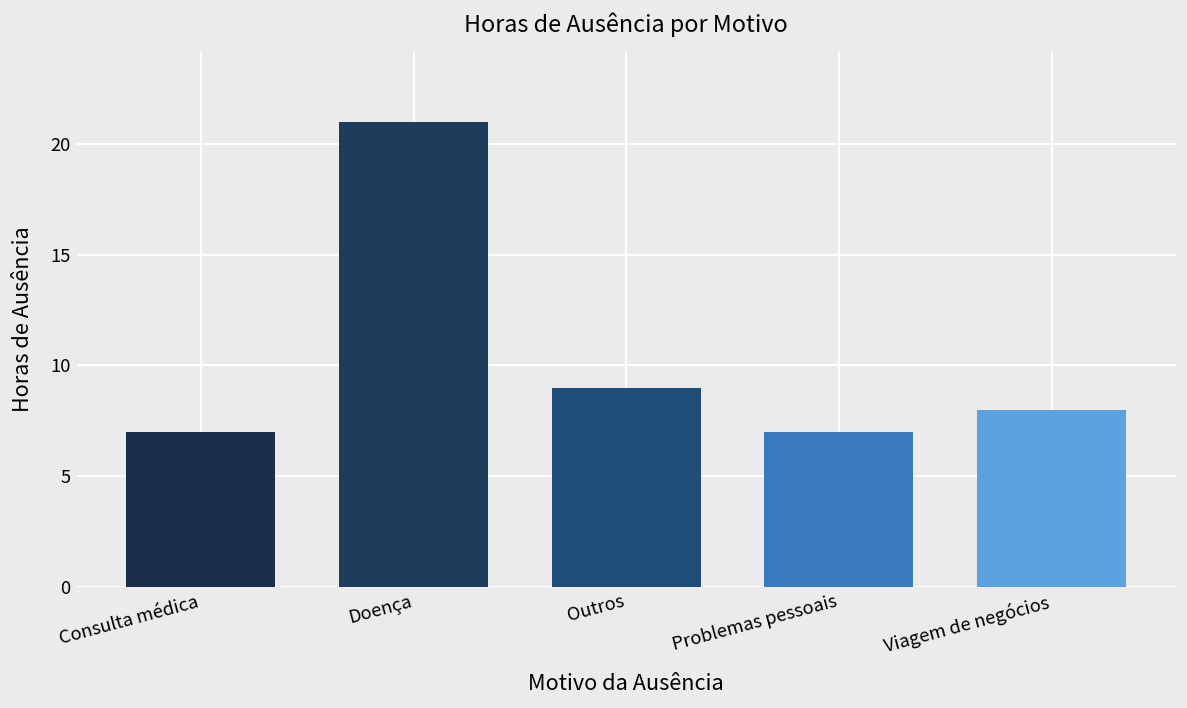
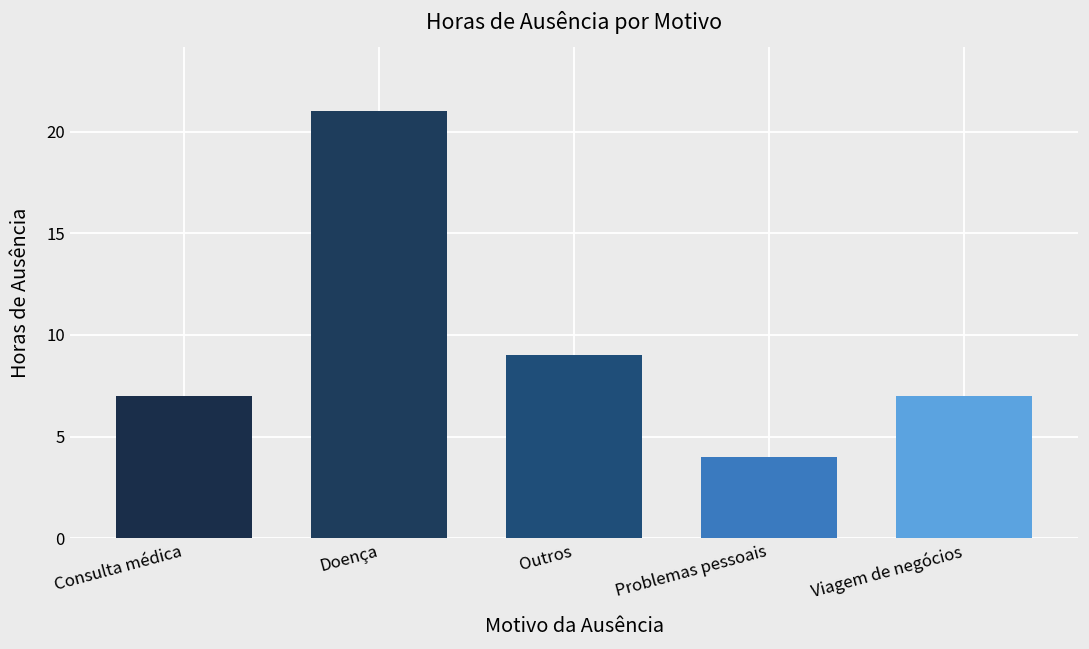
Problemas pessoais: 7 -> 4
Viagem de negócios: 8 -> 7
